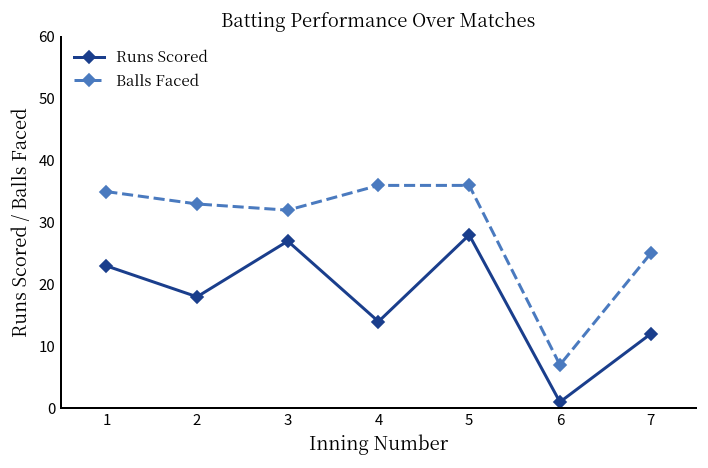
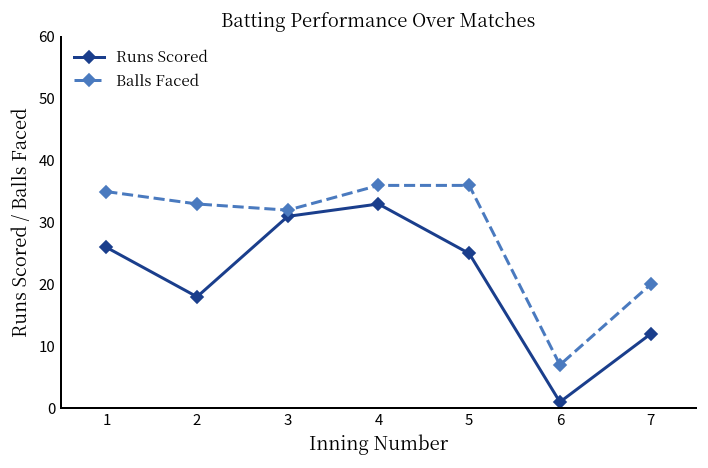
Runs Scored, 1: 23 -> 26
Runs Scored, 3: 27 -> 31
Runs Scored, 4: 14 -> 33
Runs Scored, 5: 28 -> 25
Balls Faced, 7: 25 -> 20
